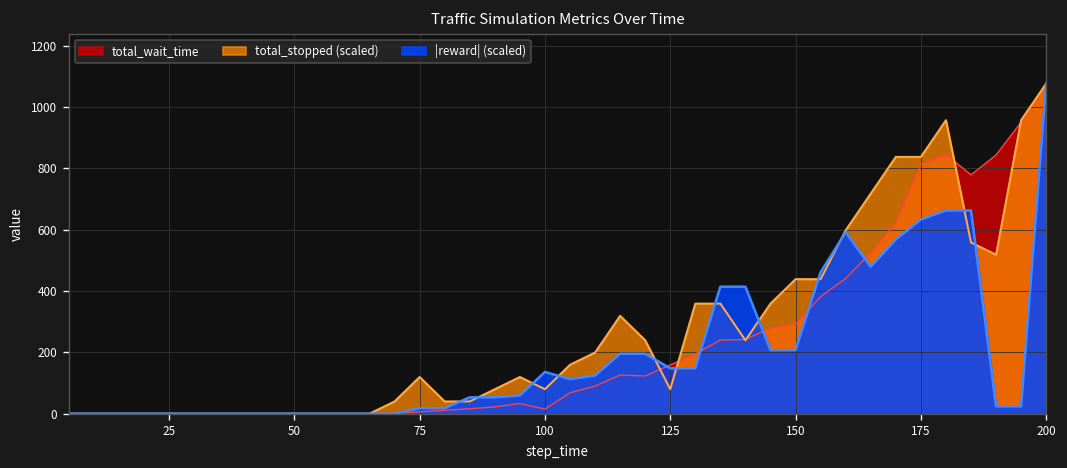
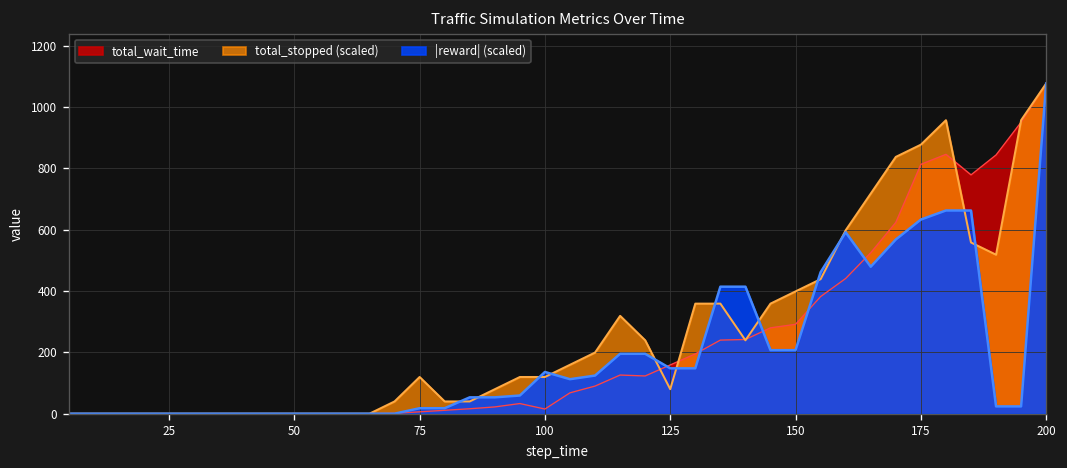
total_stopped (scaled), 100: 80 -> 120
total_stopped (scaled), 150: 440 -> 400
total_stopped (scaled), 175: 840 -> 880
